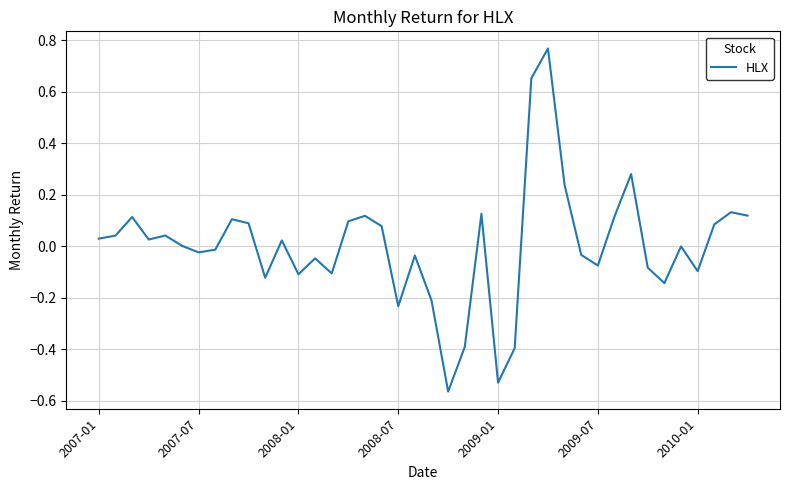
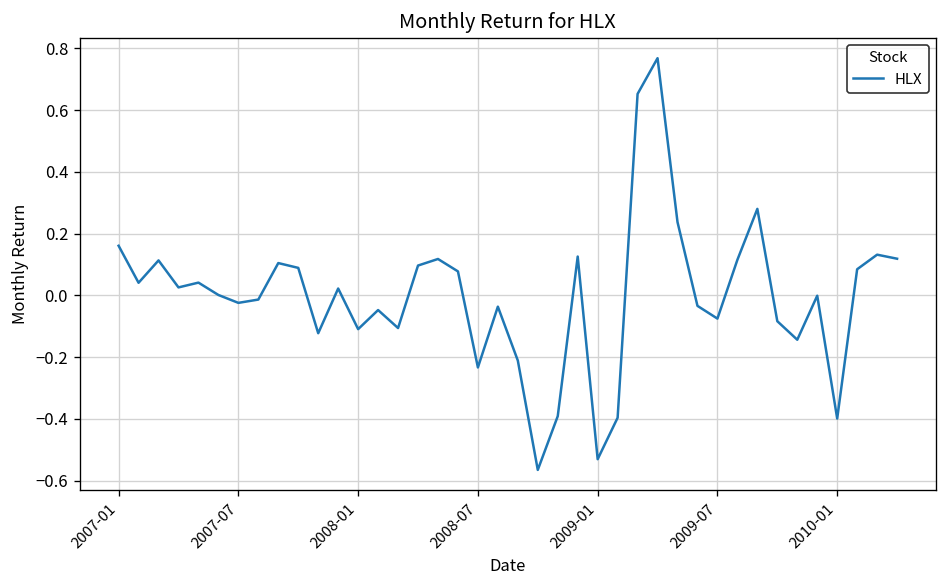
2007-01: 0.03 -> 0.16
2010-01: -0.10 -> -0.40
